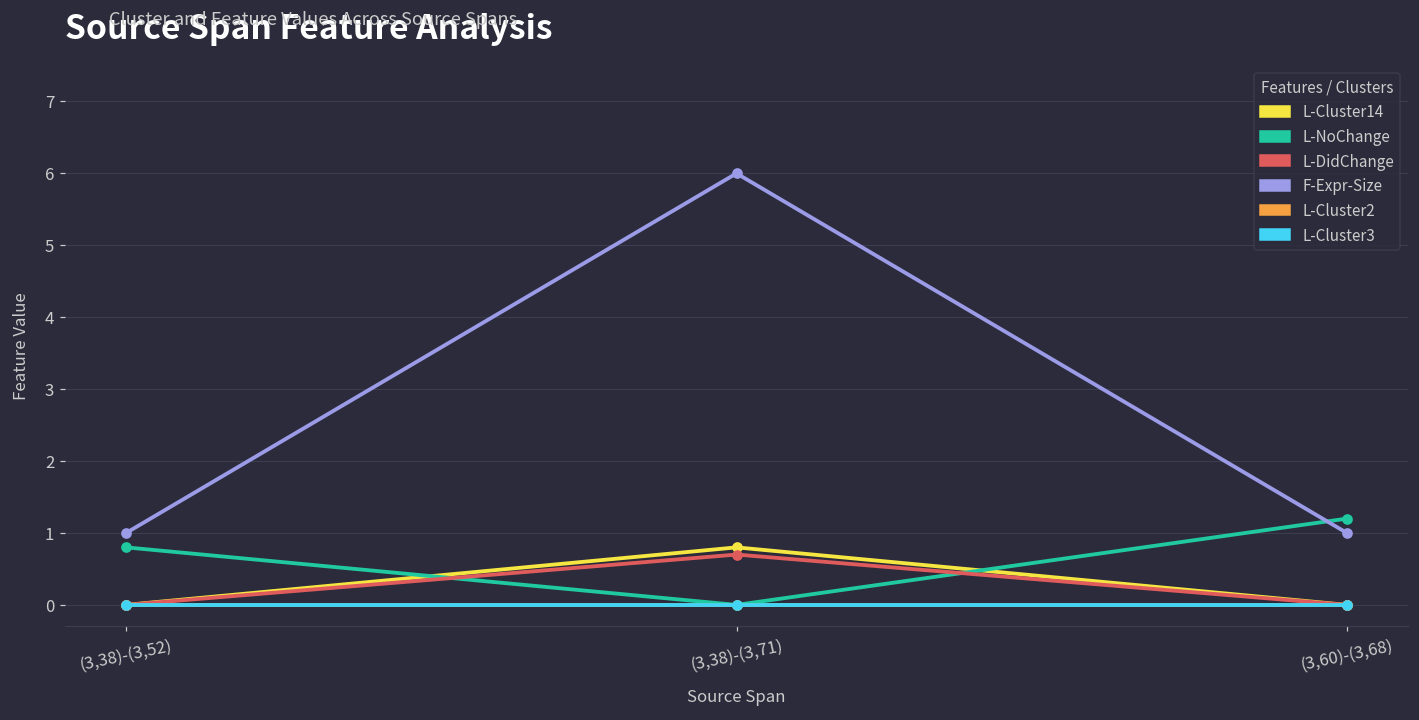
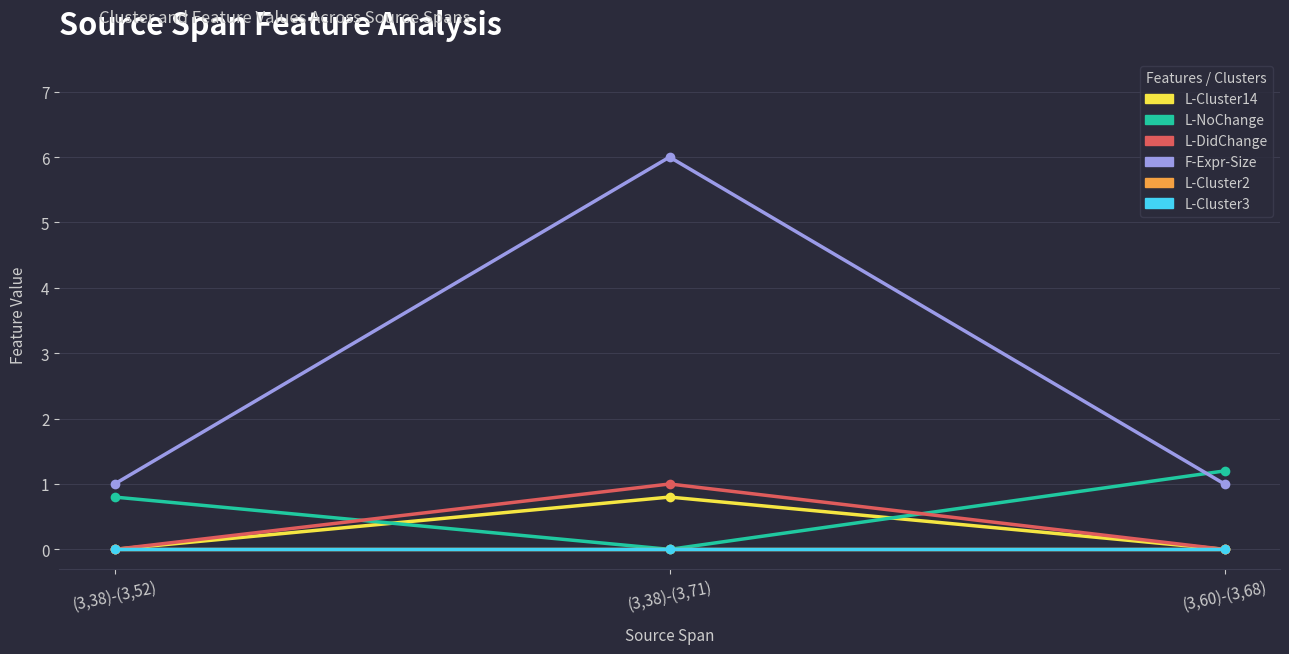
L-DidChange, (3,38)-(3,71): 0.7 -> 1.0
